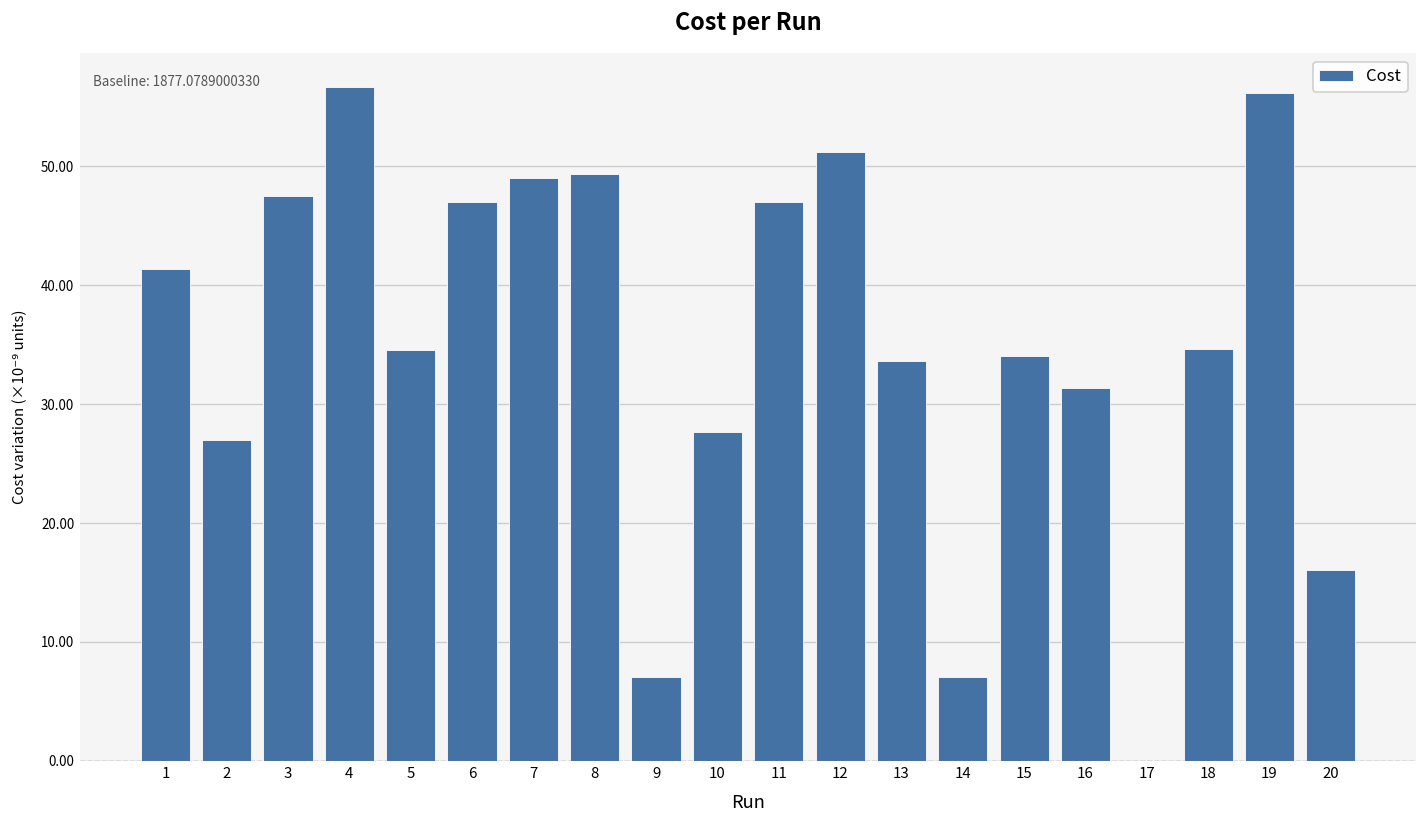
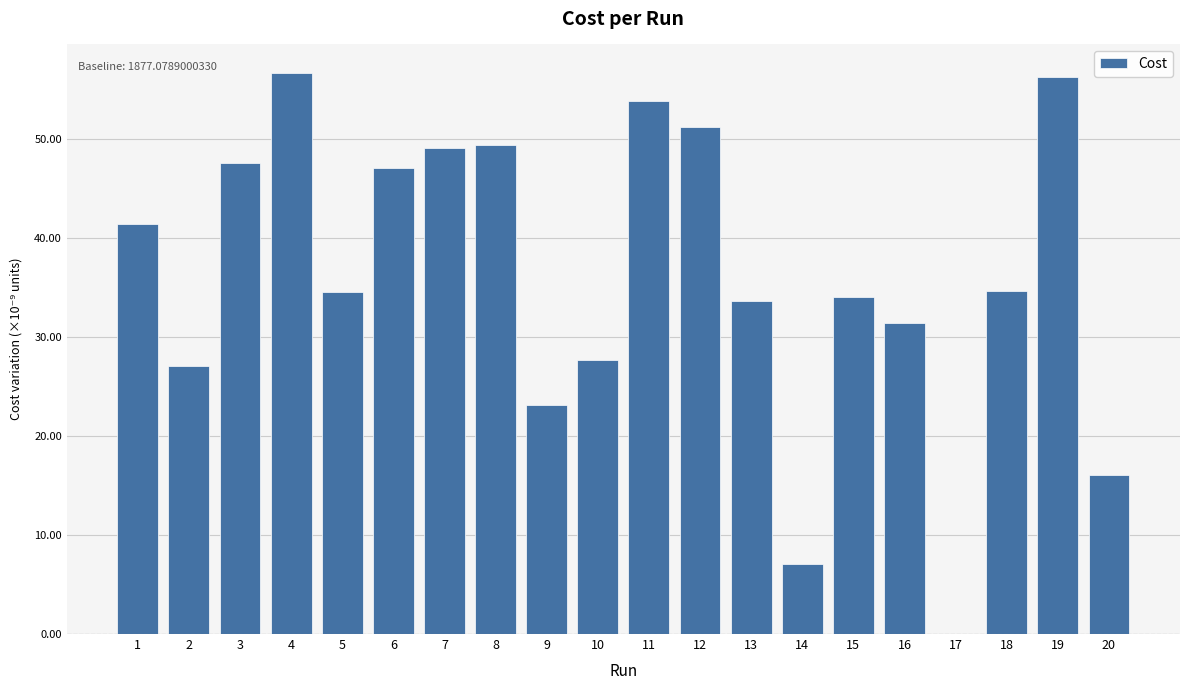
9: 7 -> 23
11: 47 -> 54
